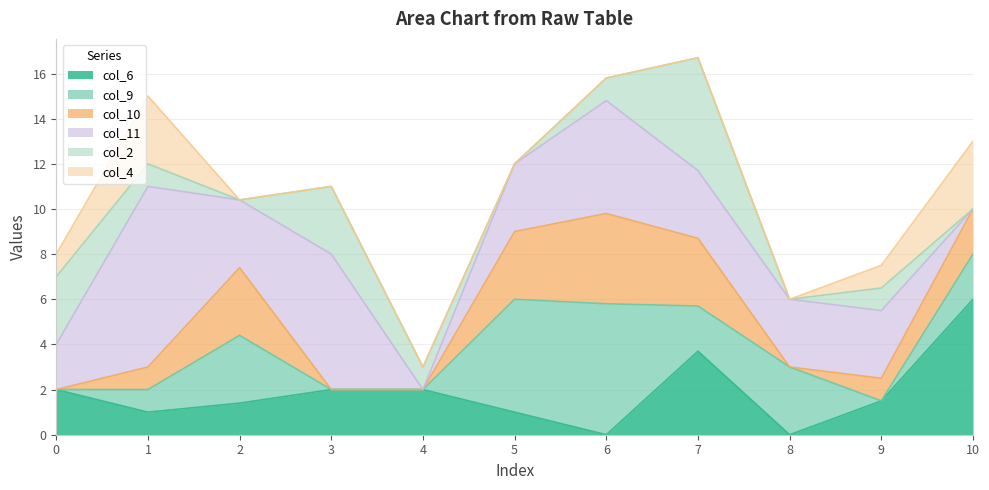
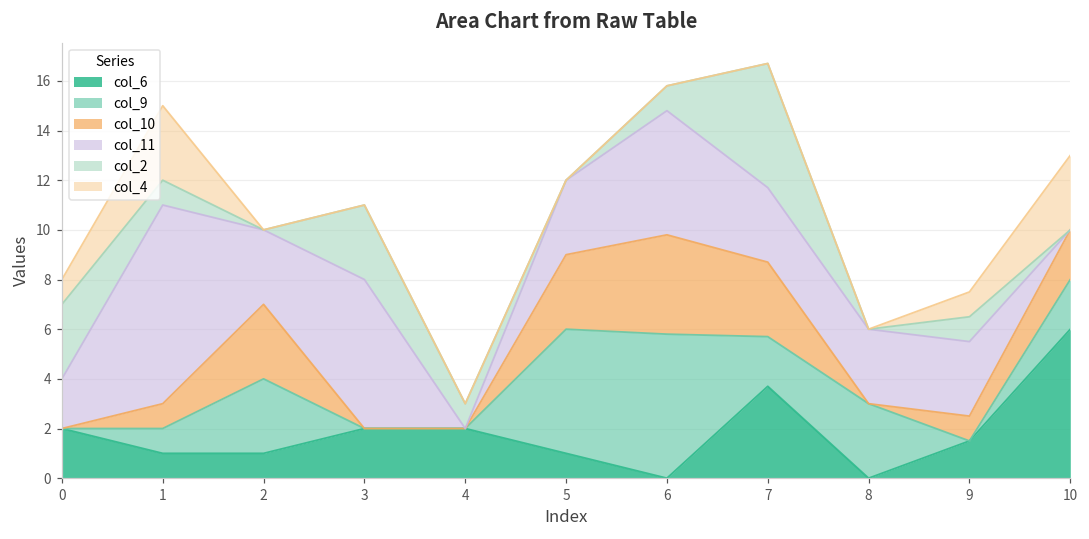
col_6, 2: 1.4 -> 1.0
